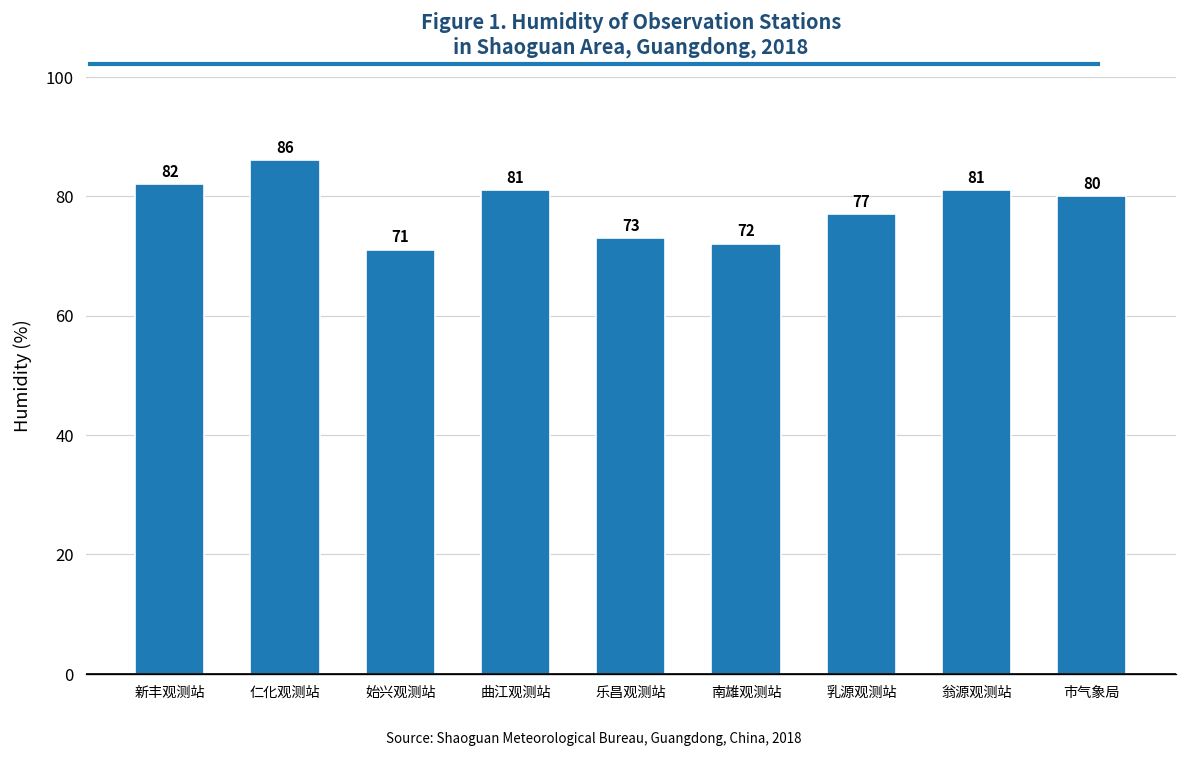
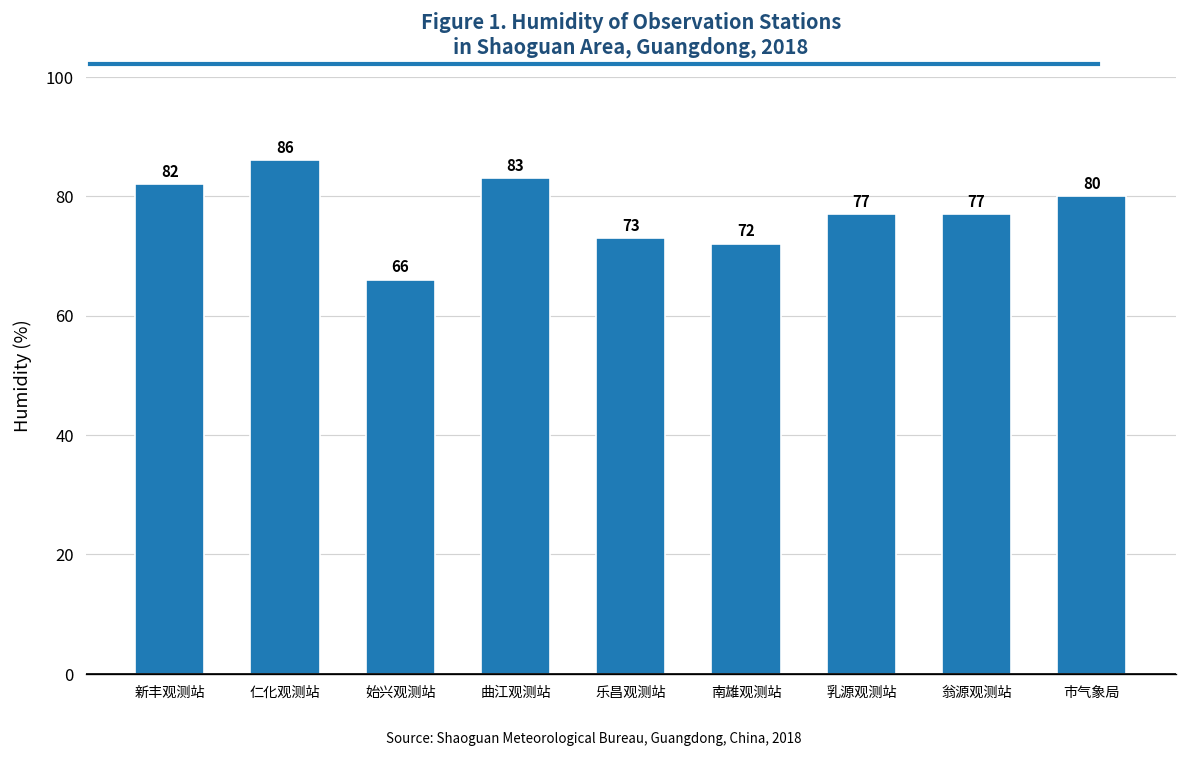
始兴观测站: 71 -> 66
曲江观测站: 81 -> 83
翁源观测站: 81 -> 77
